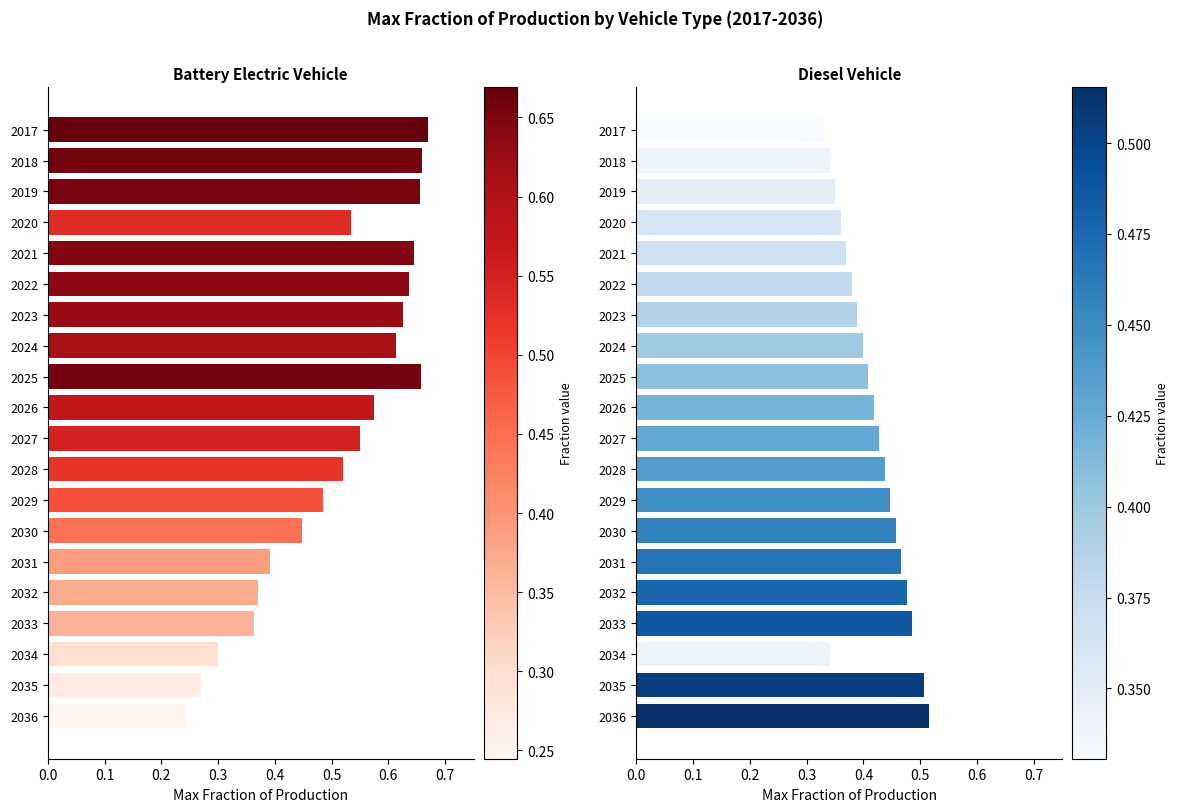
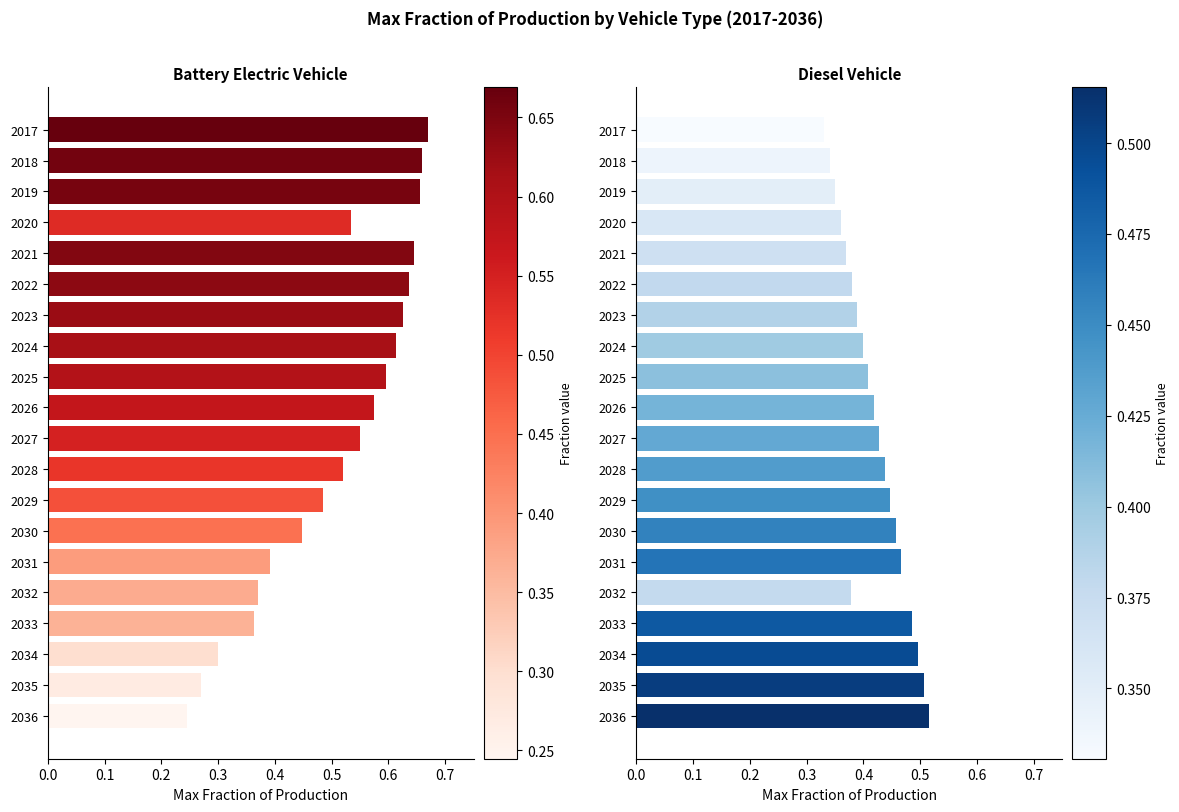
Battery Electric Vehicle, 2025: 0.66 -> 0.60
Diesel Vehicle, 2032: 0.48 -> 0.38
Diesel Vehicle, 2034: 0.34 -> 0.50
